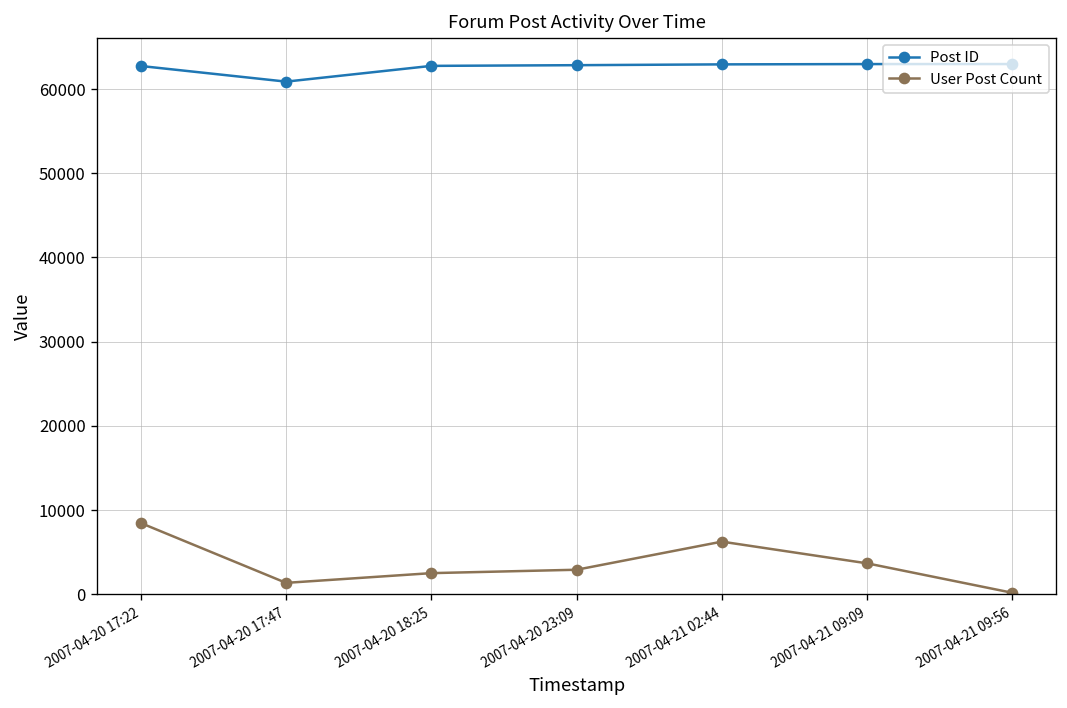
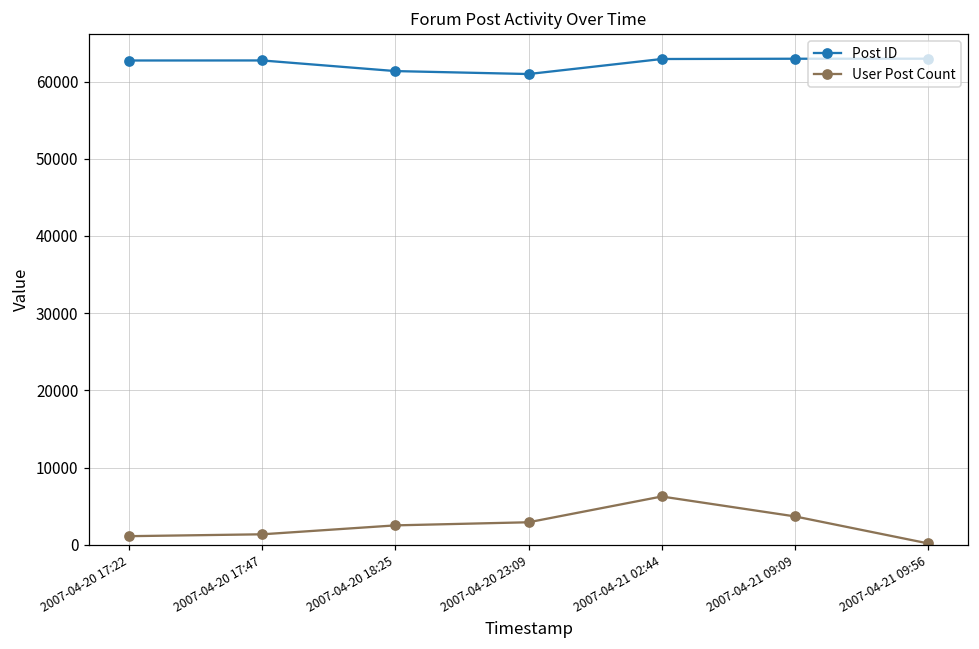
User Post Count, 2007-04-20 17:22: 8000 -> 1000
Post ID, 2007-04-20 17:47: 61000 -> 63000
Post ID, 2007-04-20 18:25: 63000 -> 61000
Post ID, 2007-04-20 23:09: 63000 -> 61000
